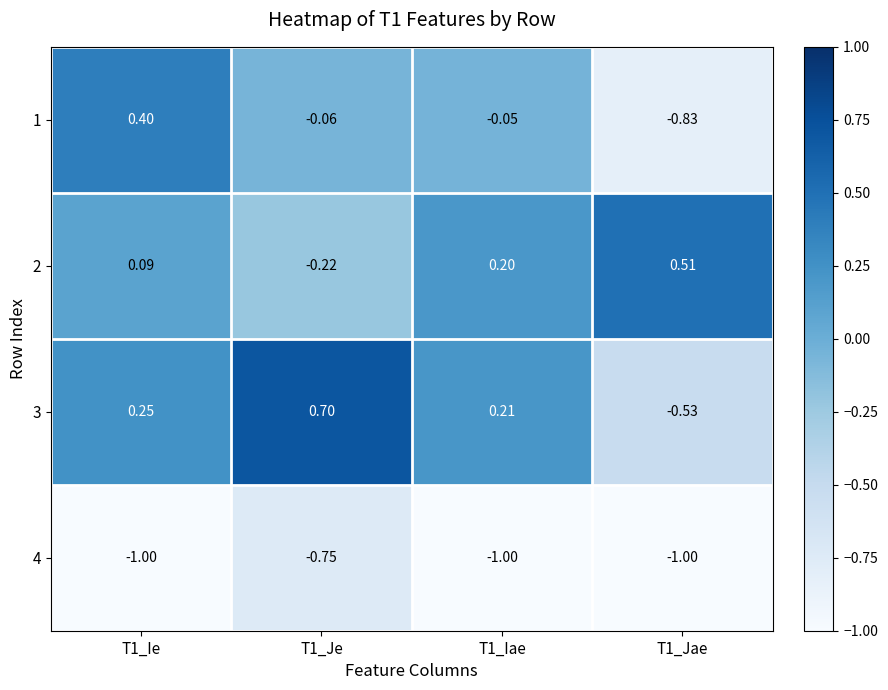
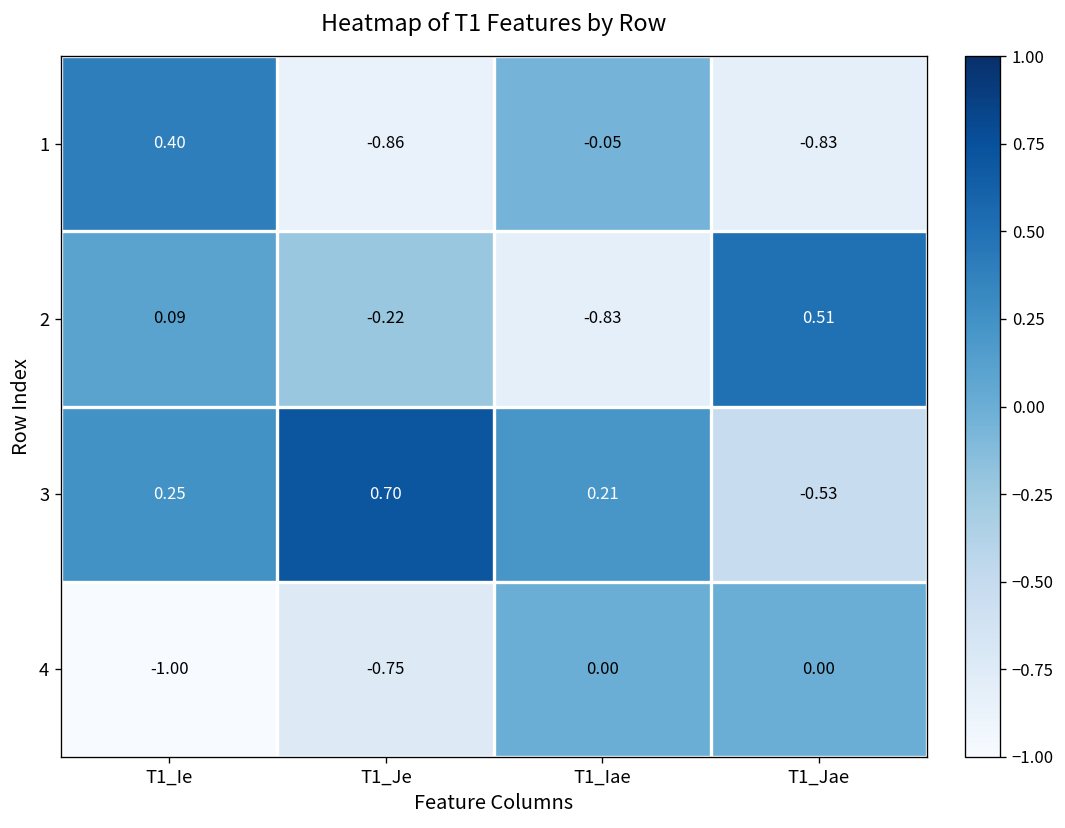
1, T1_Je: -0.06 -> -0.86
2, T1_Iae: 0.20 -> -0.83
4, T1_Iae: -1.00 -> 0.00
4, T1_Jae: -1.00 -> 0.00
